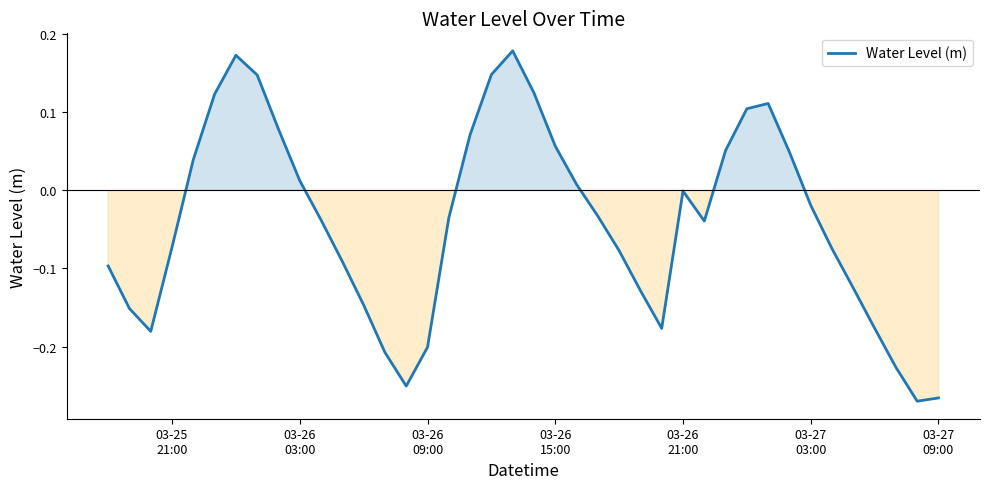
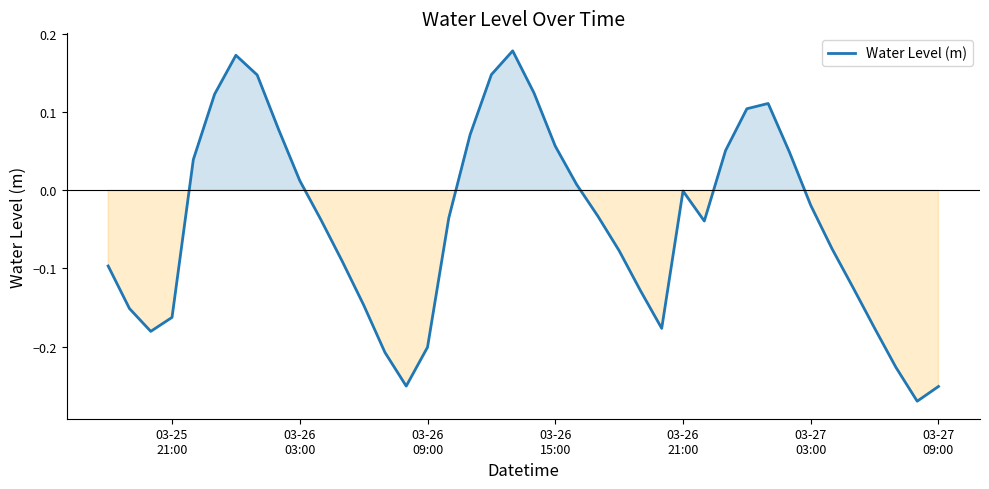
03-25 21:00: -0.07 -> -0.16
03-27 09:00: -0.27 -> -0.25
